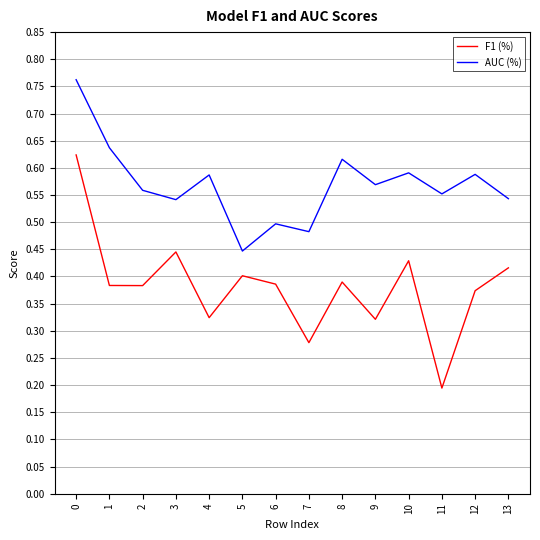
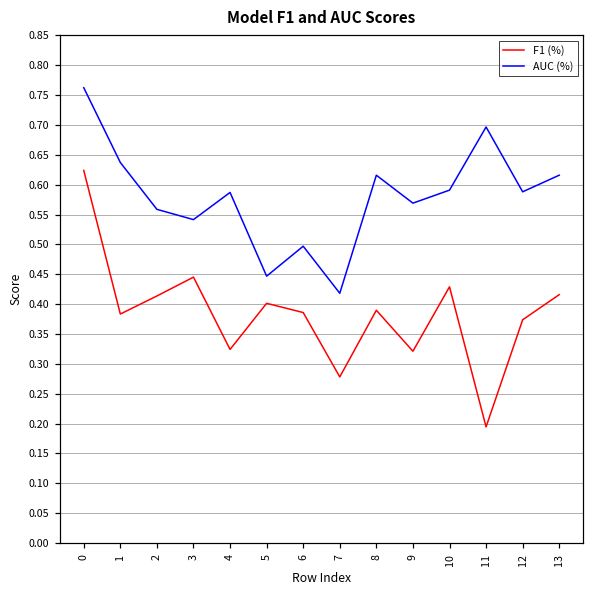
F1 (%), 2: 0.38 -> 0.41
AUC (%), 7: 0.48 -> 0.42
AUC (%), 11: 0.55 -> 0.70
AUC (%), 13: 0.54 -> 0.62
